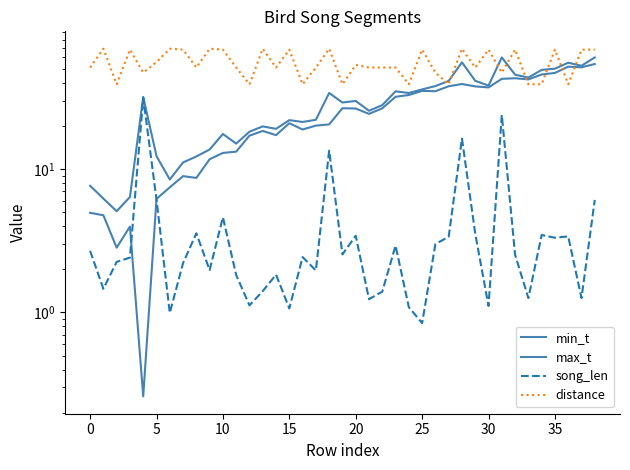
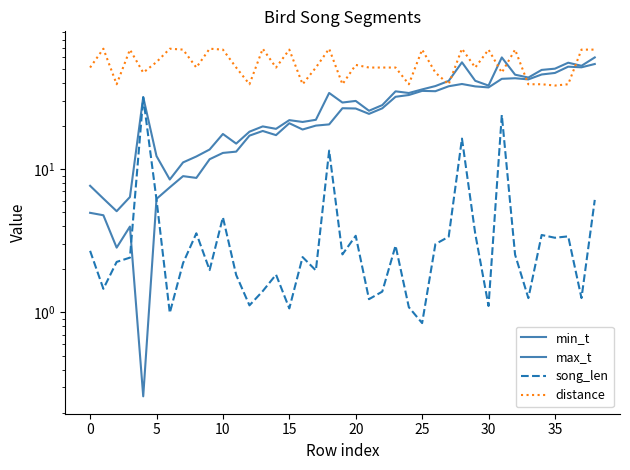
distance, 35: 70 -> 38
